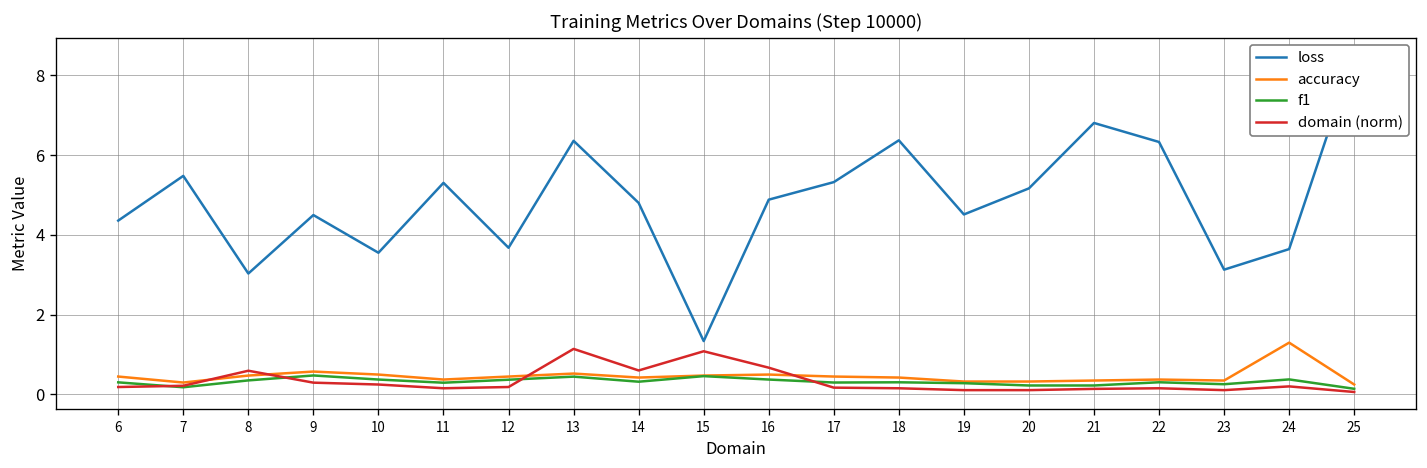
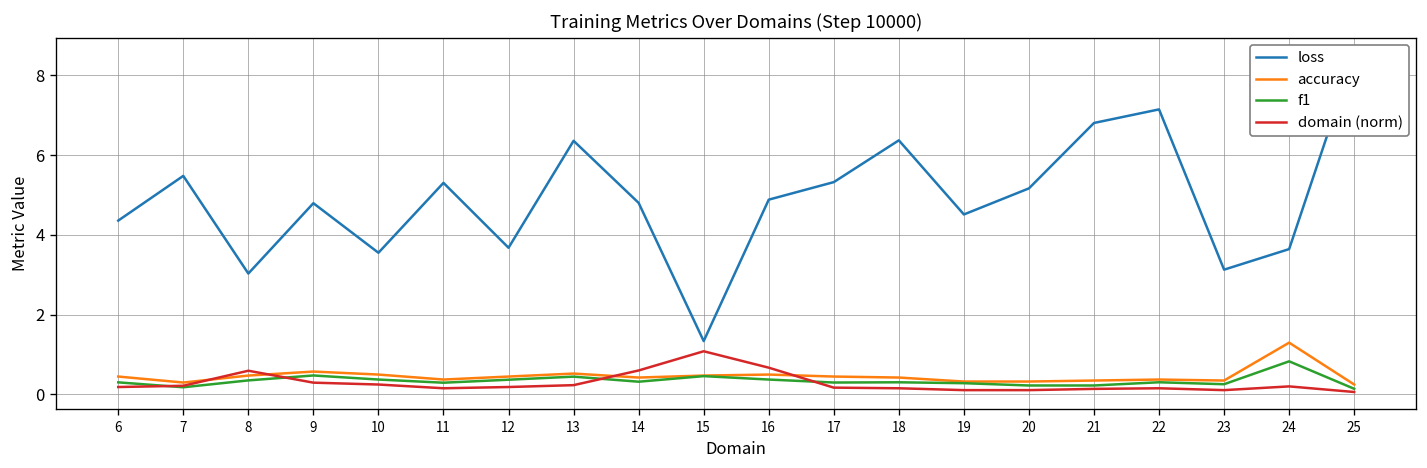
loss, 9: 4.5 -> 4.8
domain (norm), 13: 1.1 -> 0.2
loss, 22: 6.3 -> 7.1
f1, 24: 0.4 -> 0.8
